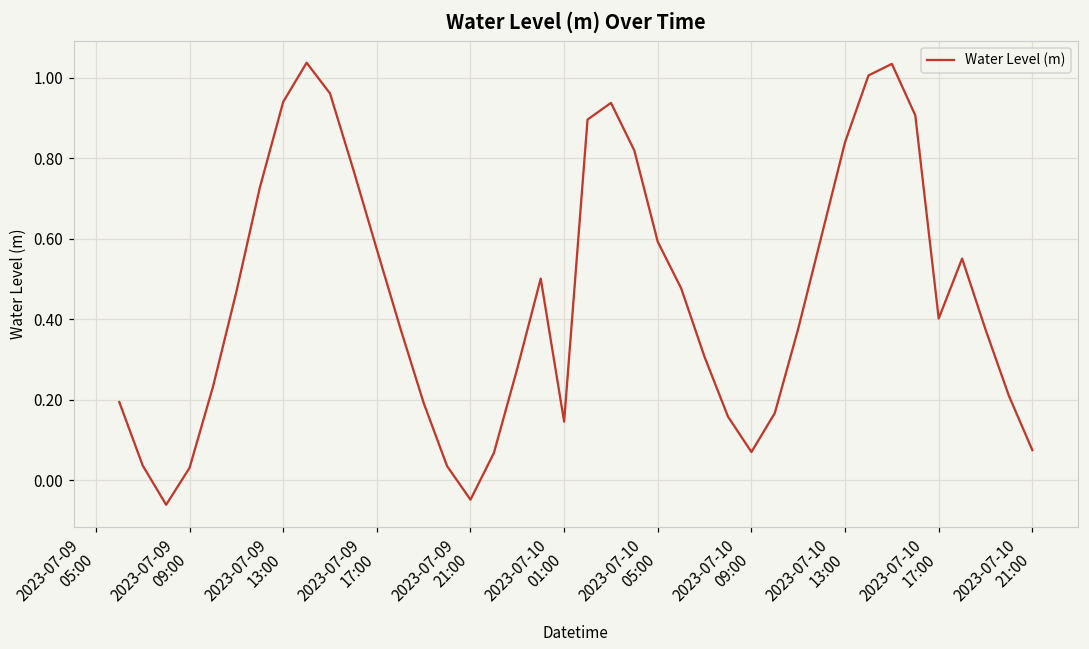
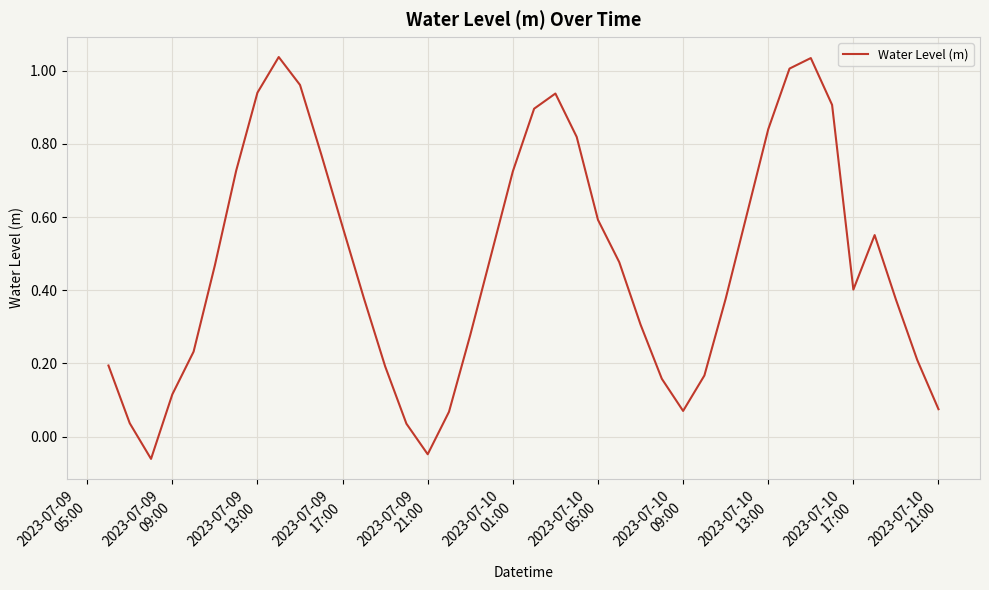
2023-07-09 09:00: 0.03 -> 0.12
2023-07-10 01:00: 0.15 -> 0.72
